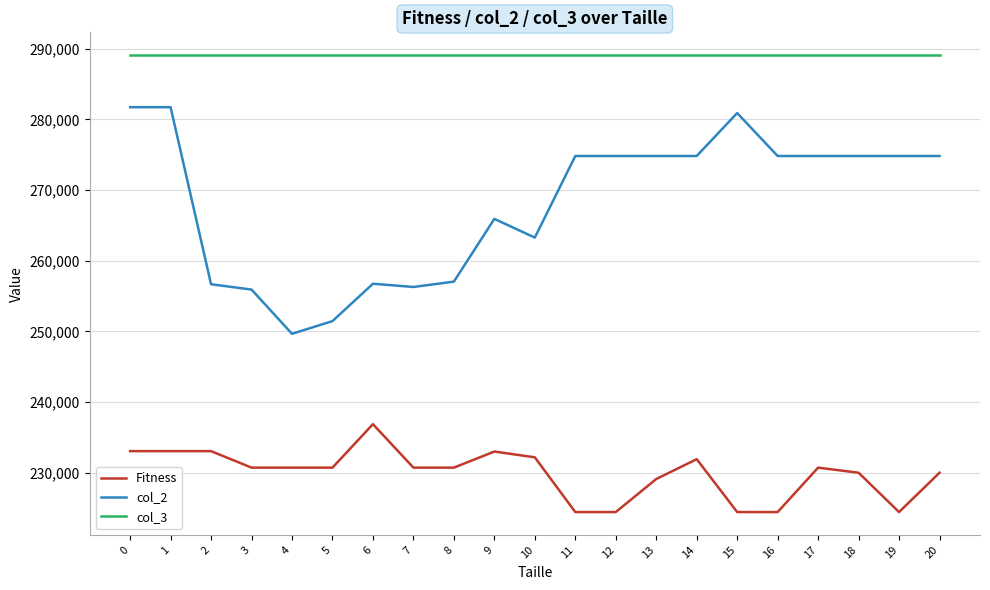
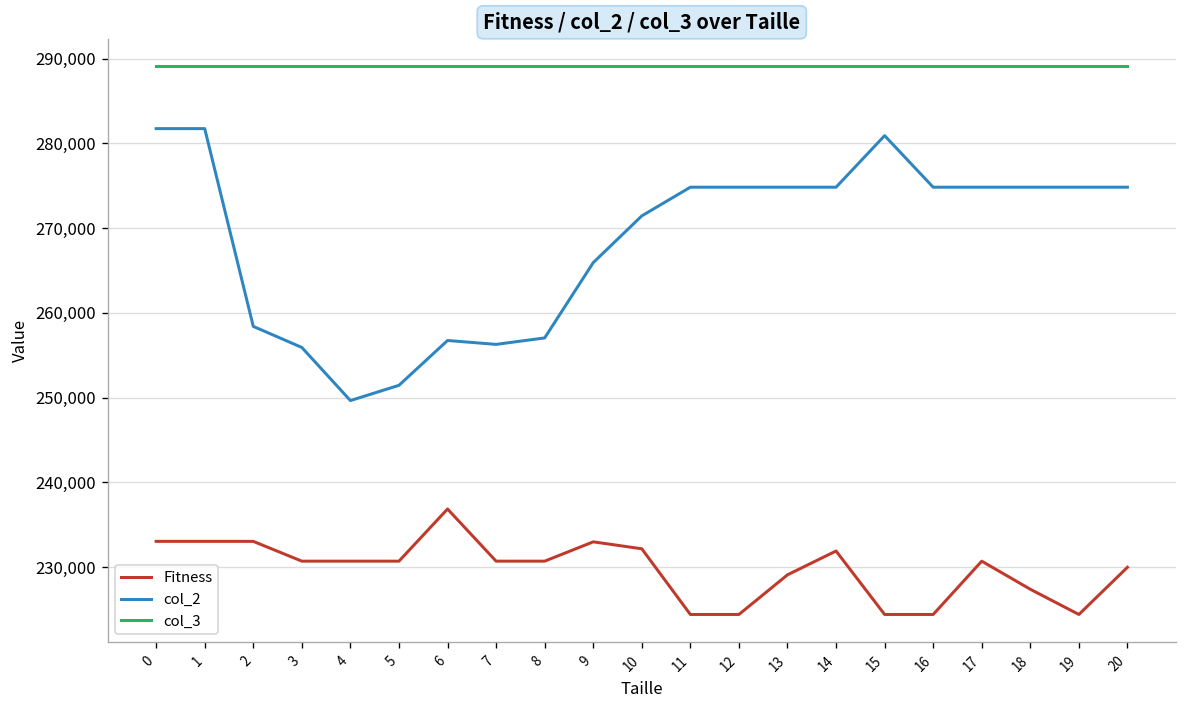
col_2, 2: 257,000 -> 258,000
col_2, 10: 263,000 -> 271,000
Fitness, 18: 230,000 -> 227,000
